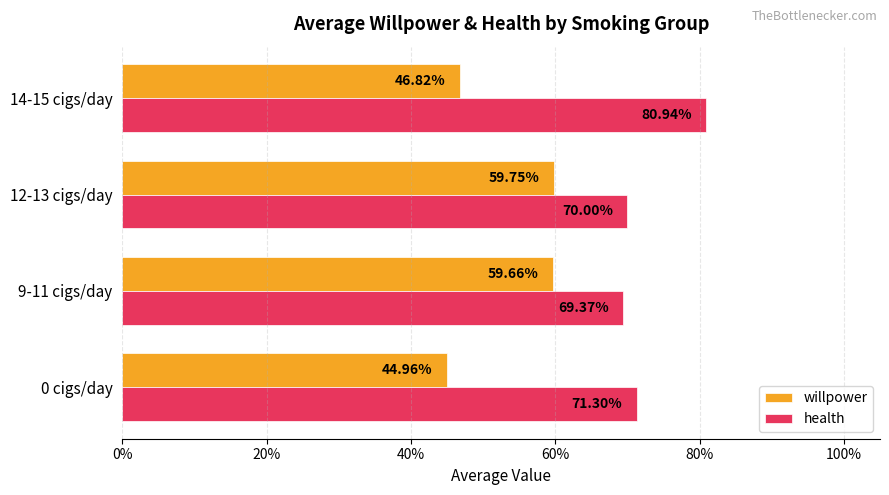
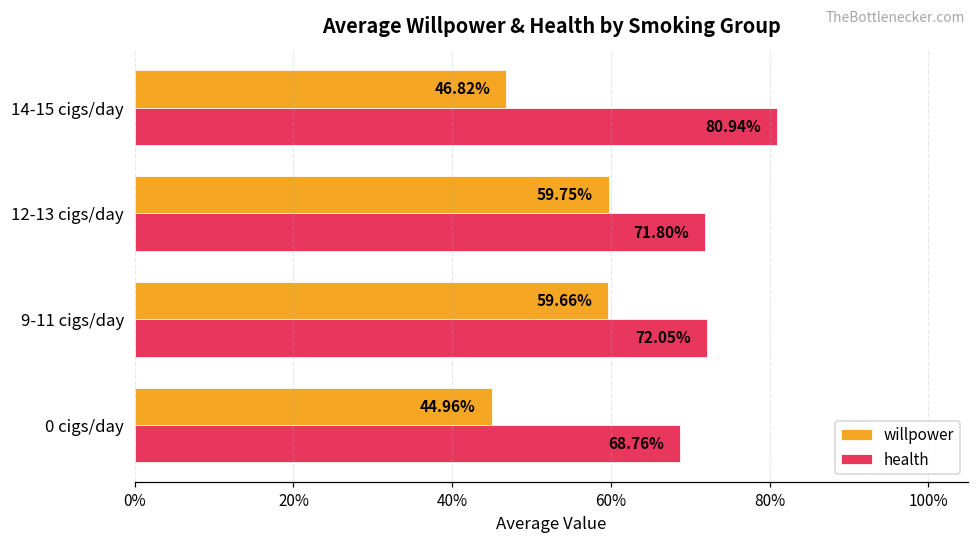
health, 12-13 cigs/day: 70.00% -> 71.80%
health, 9-11 cigs/day: 69.37% -> 72.05%
health, 0 cigs/day: 71.30% -> 68.76%
